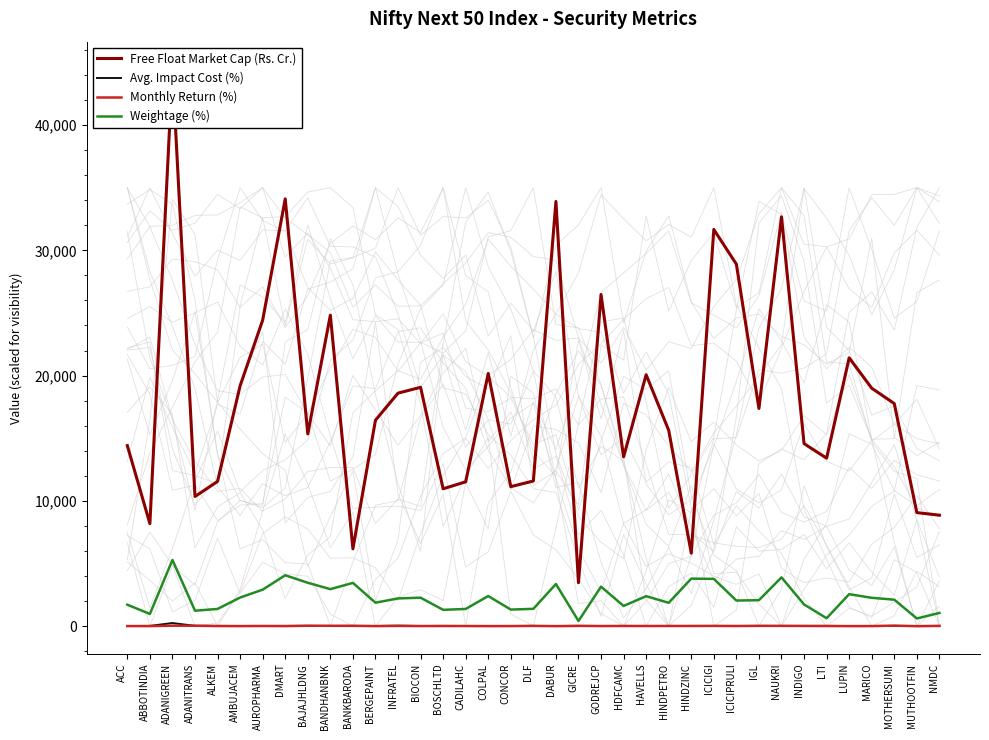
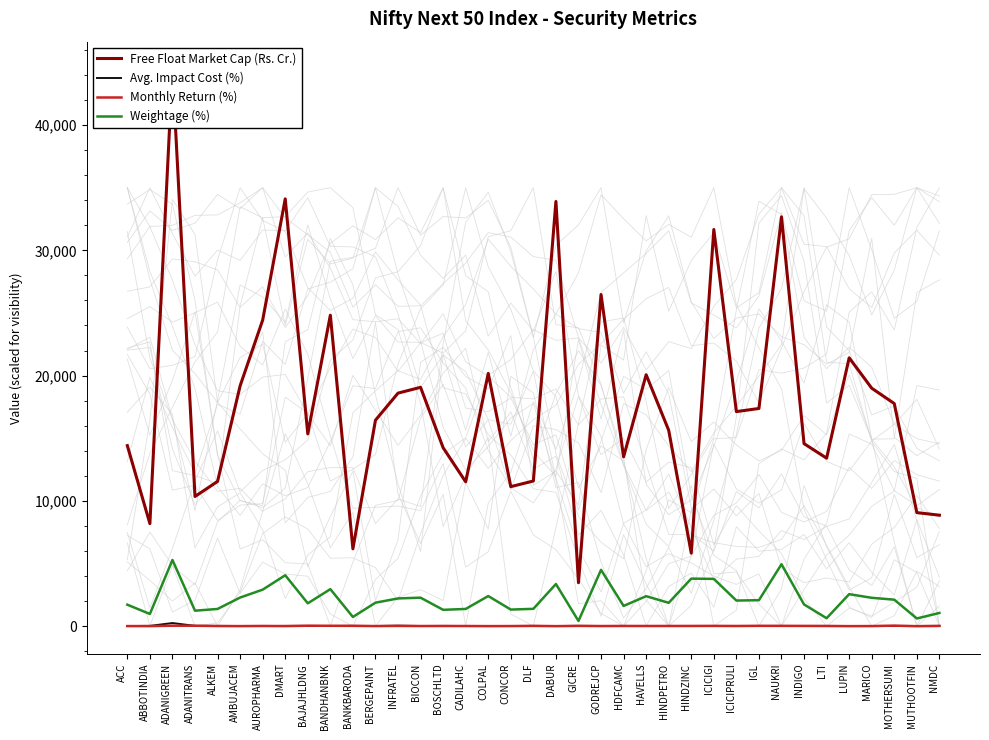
Weightage (%), BAJAJHLDNG: 3,500 -> 1,800
Weightage (%), BANKBARODA: 3,500 -> 700
Free Float Market Cap (Rs. Cr.), BOSCHLTD: 11,000 -> 14,200
Weightage (%), GODREJCP: 3,200 -> 4,500
Free Float Market Cap (Rs. Cr.), ICICIPRULI: 28,900 -> 17,100
Weightage (%), NAUKRI: 3,900 -> 4,900
